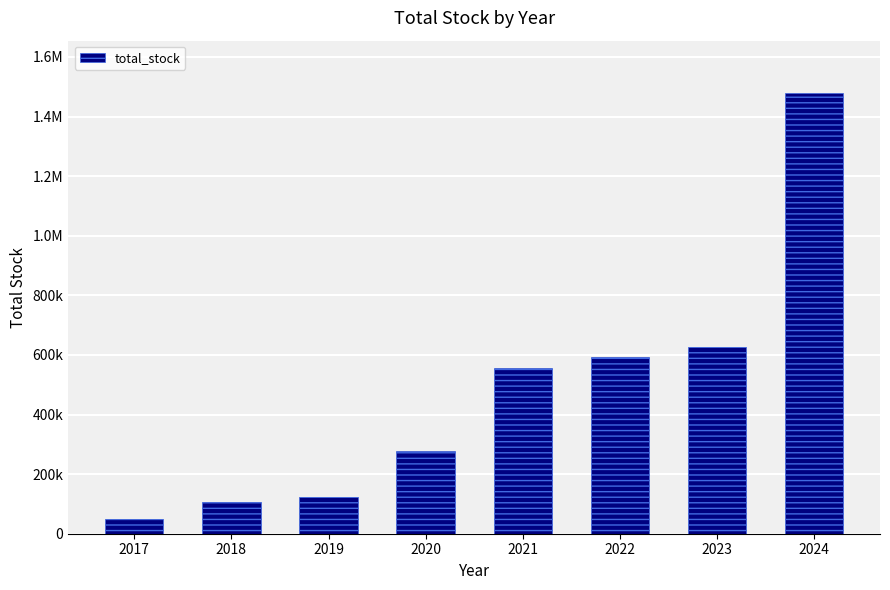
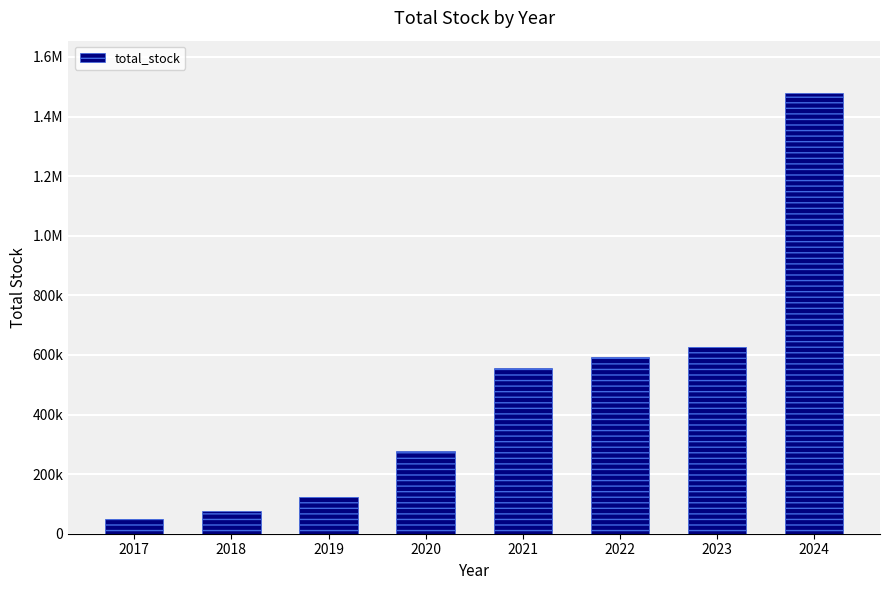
2018: 110000 -> 80000
